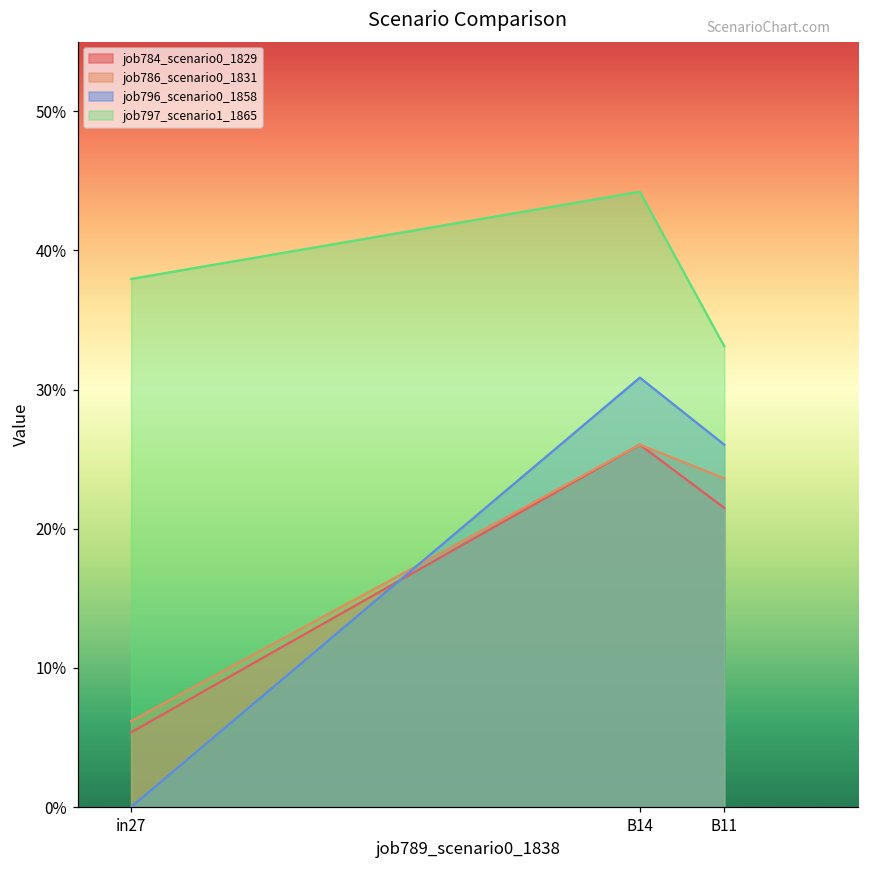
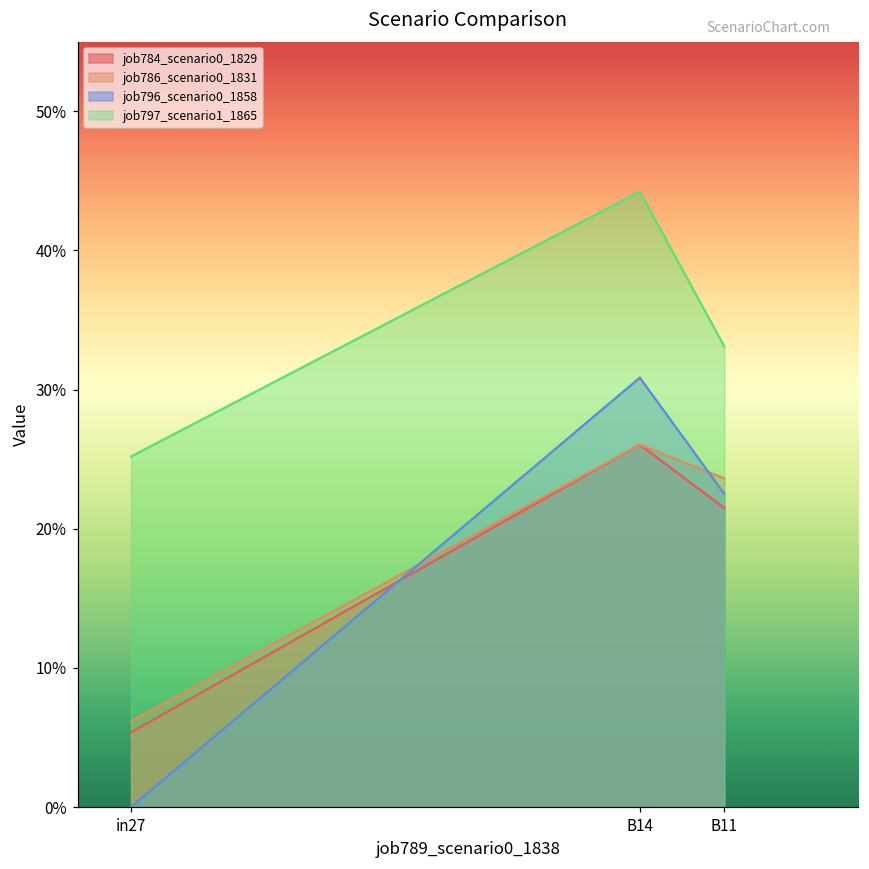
job797_scenario1_1865, in27: 38.0% -> 25.2%
job796_scenario0_1858, B11: 26.0% -> 22.5%
